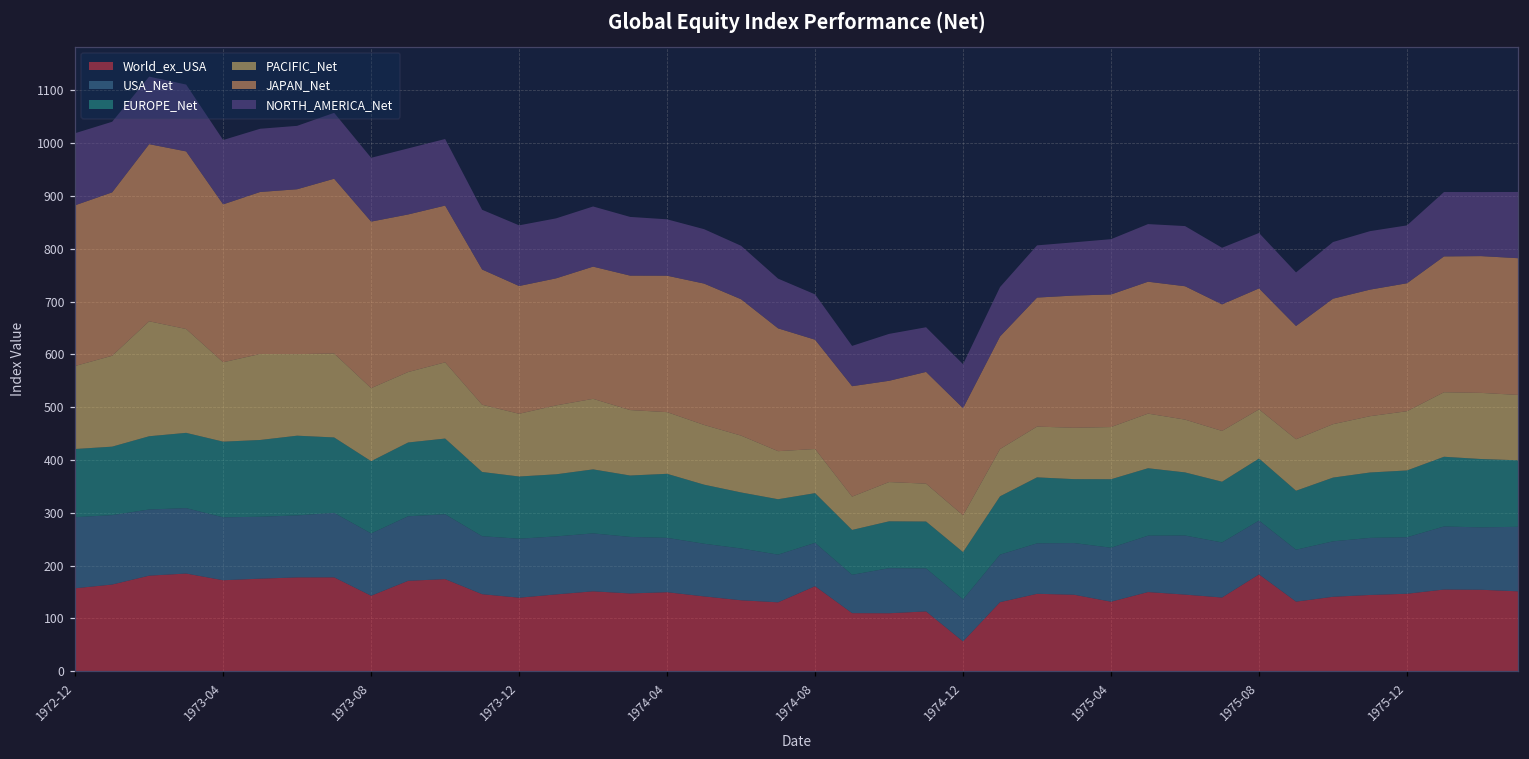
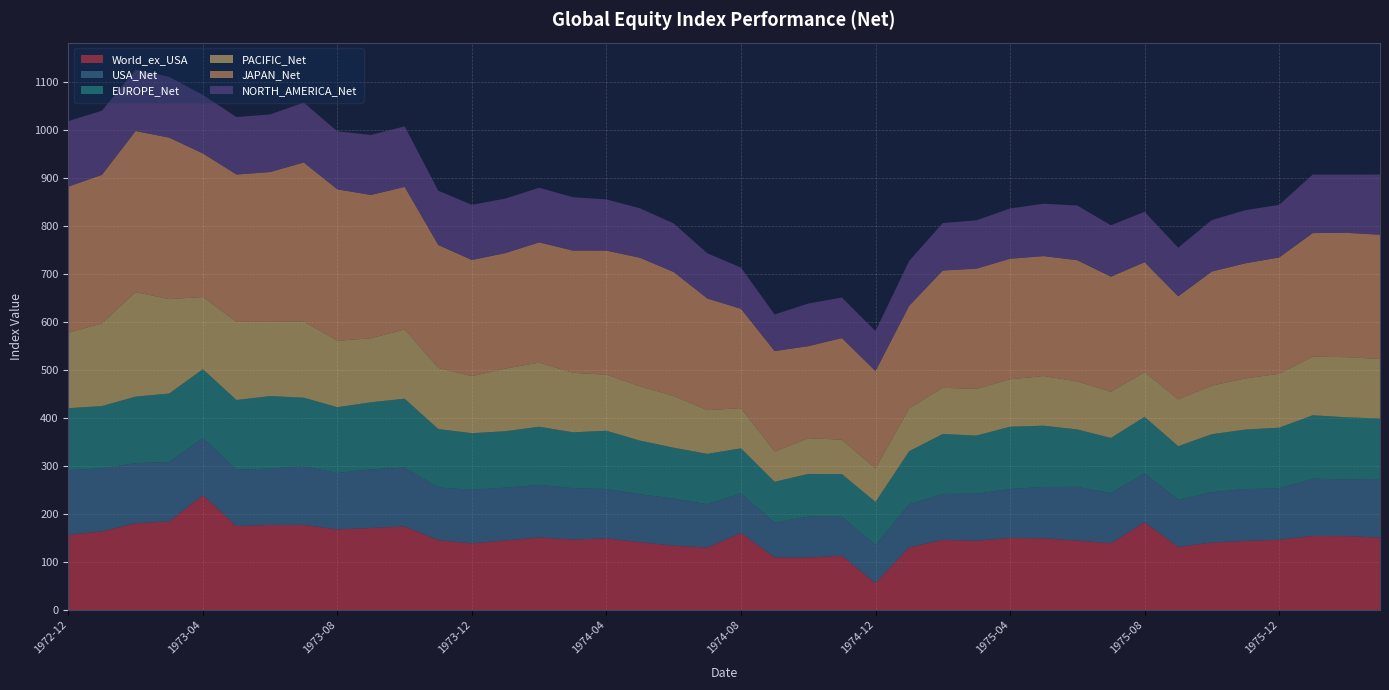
World_ex_USA, 1973-04: 170 -> 240
World_ex_USA, 1973-08: 140 -> 170
World_ex_USA, 1975-04: 130 -> 150
